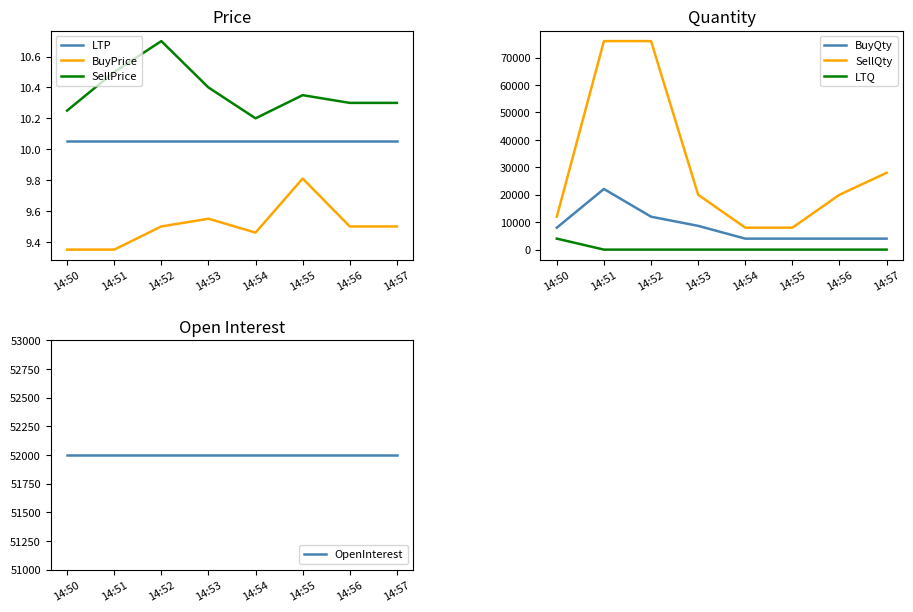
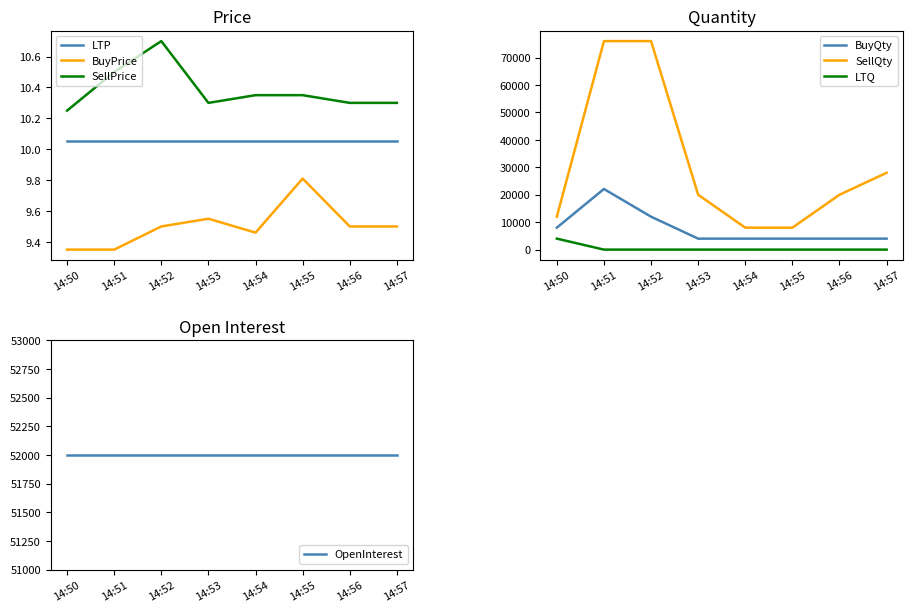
Price, SellPrice, 14:53: 10.4 -> 10.3
Price, SellPrice, 14:54: 10.20 -> 10.35
Quantity, BuyQty, 14:53: 9000 -> 4000
